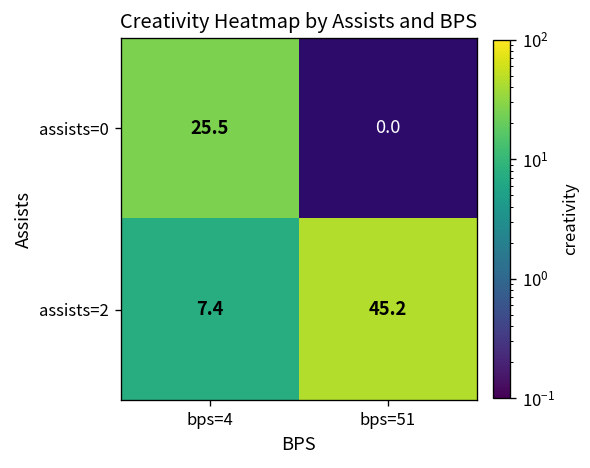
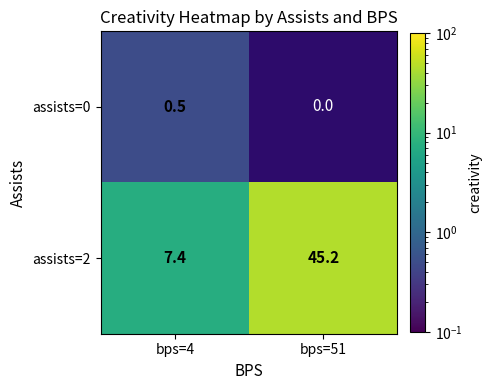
assists=0, bps=4: 25.5 -> 0.5
